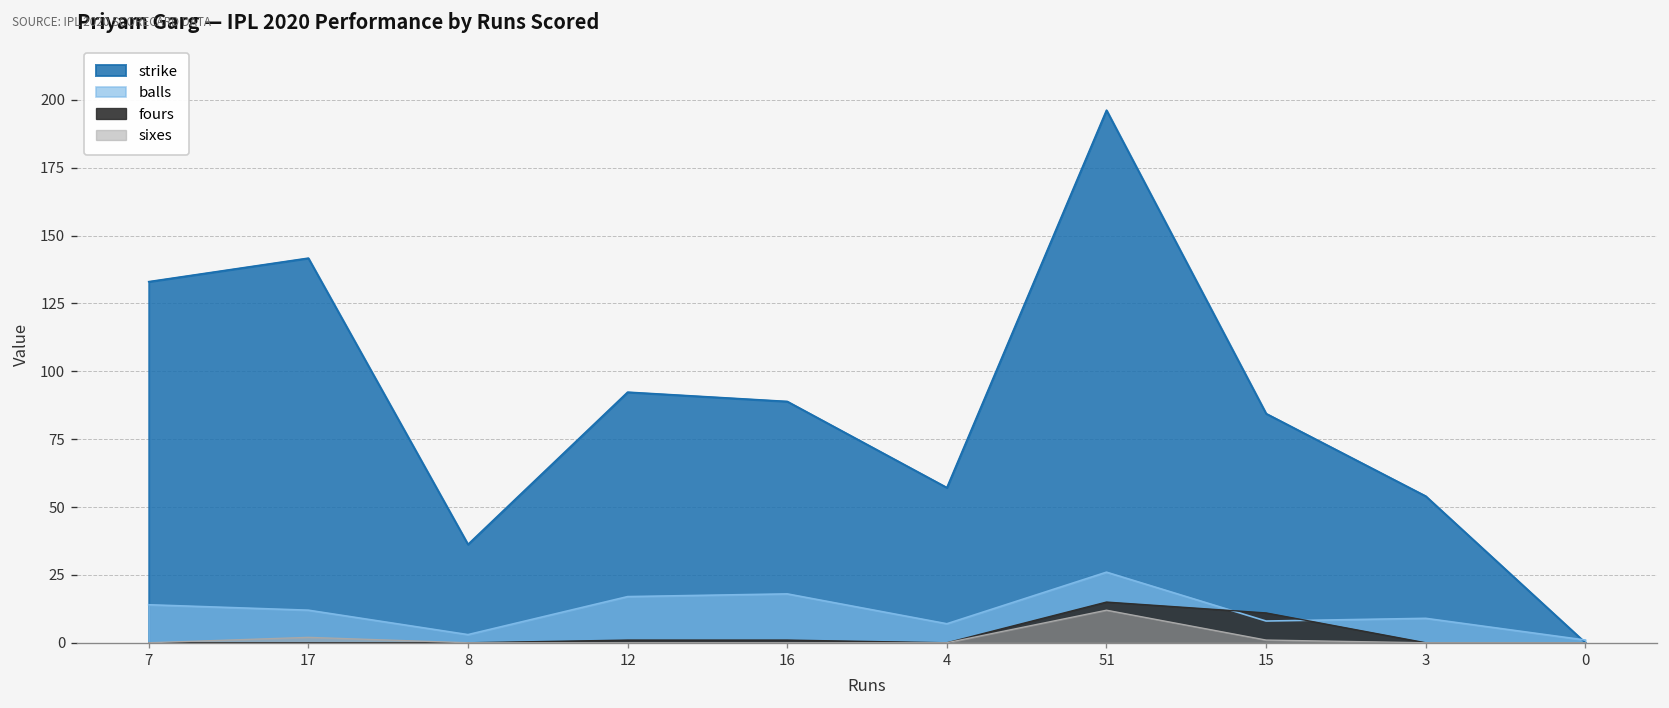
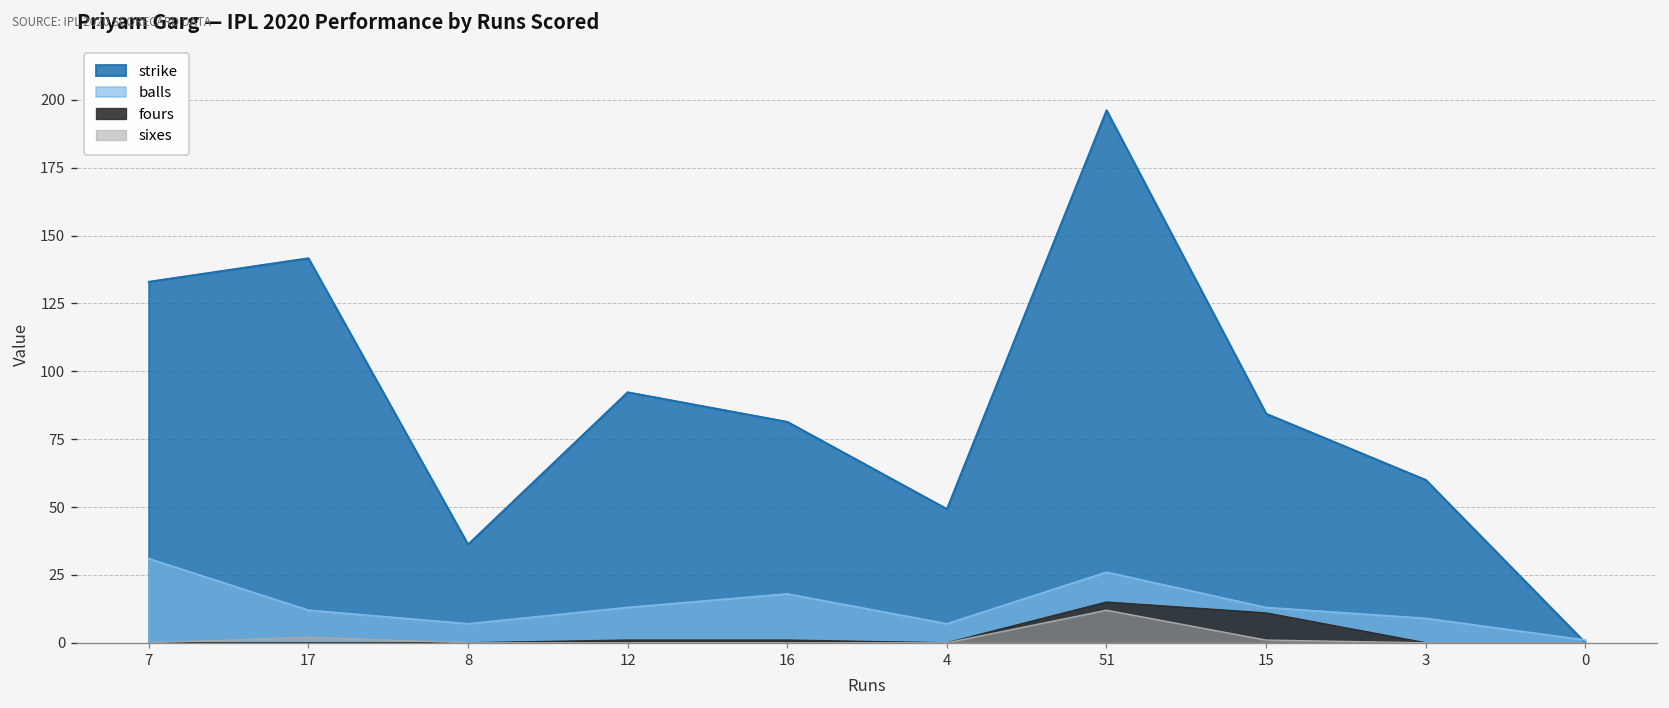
balls, 7: 14 -> 31
balls, 8: 3 -> 7
balls, 12: 17 -> 13
strike, 16: 89 -> 81
strike, 4: 57 -> 49
balls, 15: 8 -> 13
strike, 3: 54 -> 60
